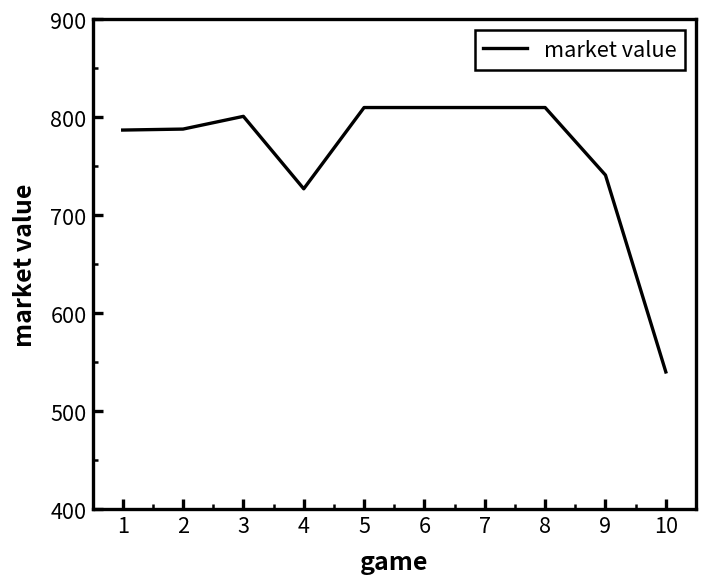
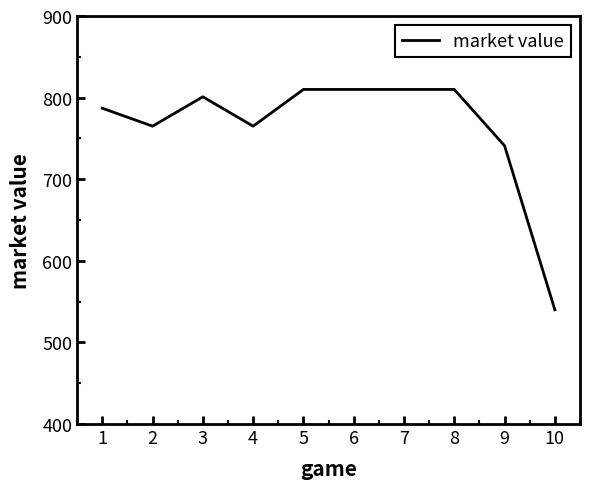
2: 790 -> 770
4: 730 -> 770
